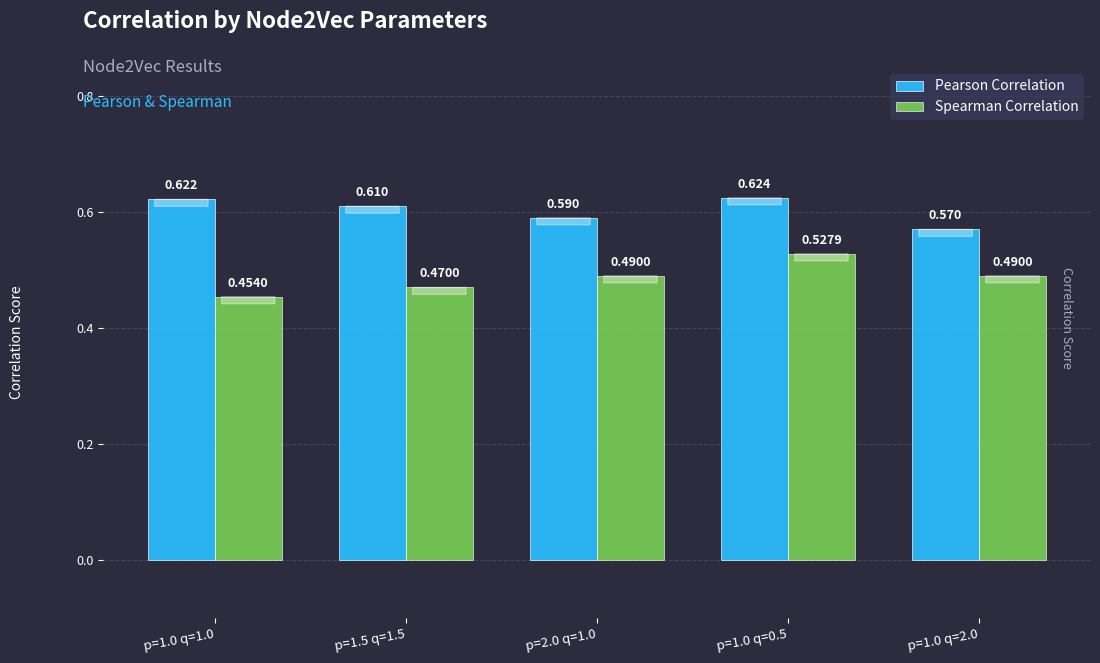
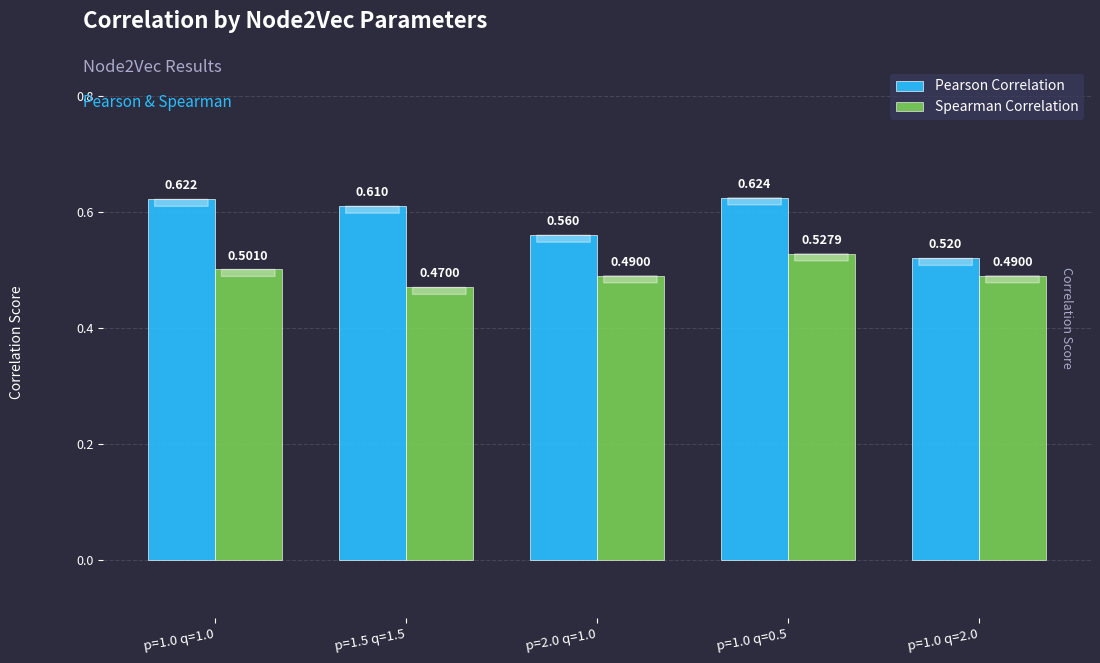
Spearman Correlation, p=1.0 q=1.0: 0.4540 -> 0.5010
Pearson Correlation, p=2.0 q=1.0: 0.590 -> 0.560
Pearson Correlation, p=1.0 q=2.0: 0.570 -> 0.520
